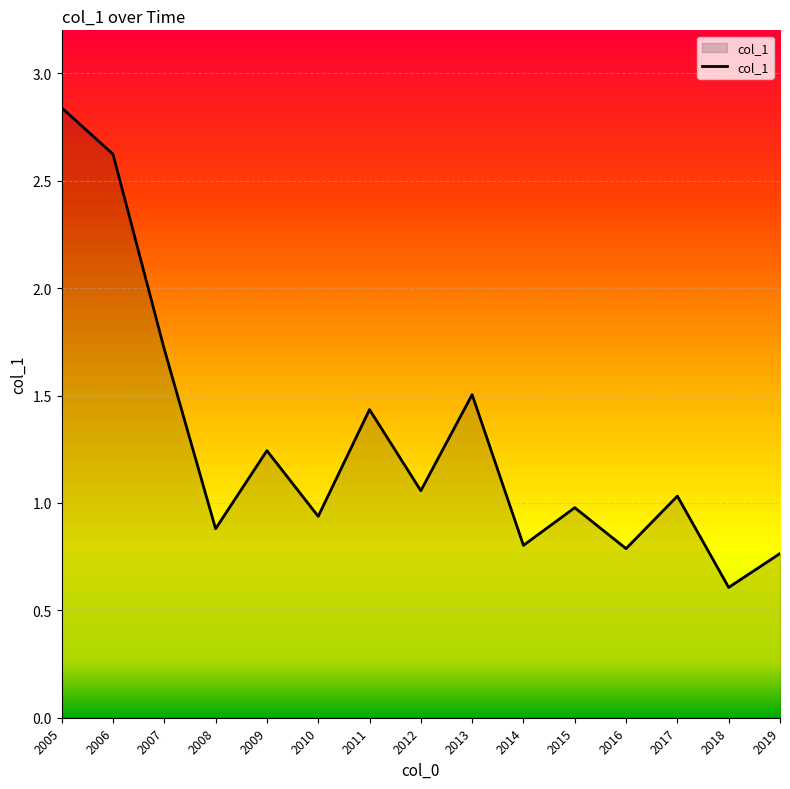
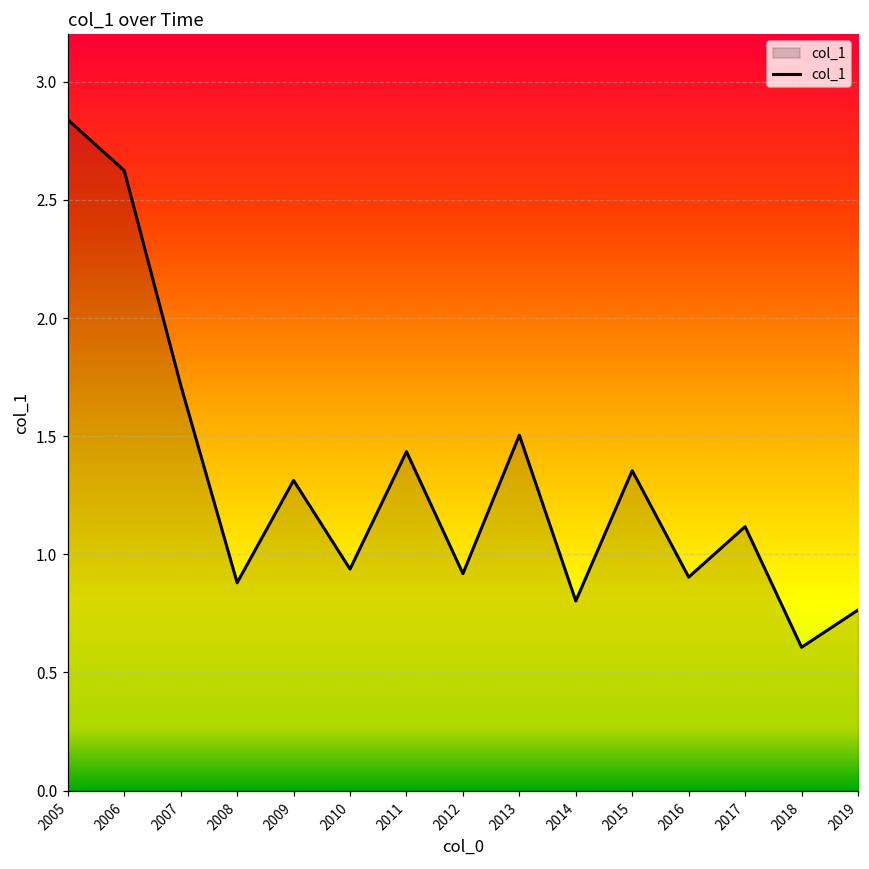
2009: 1.24 -> 1.31
2012: 1.06 -> 0.92
2015: 0.98 -> 1.35
2016: 0.79 -> 0.90
2017: 1.03 -> 1.12
